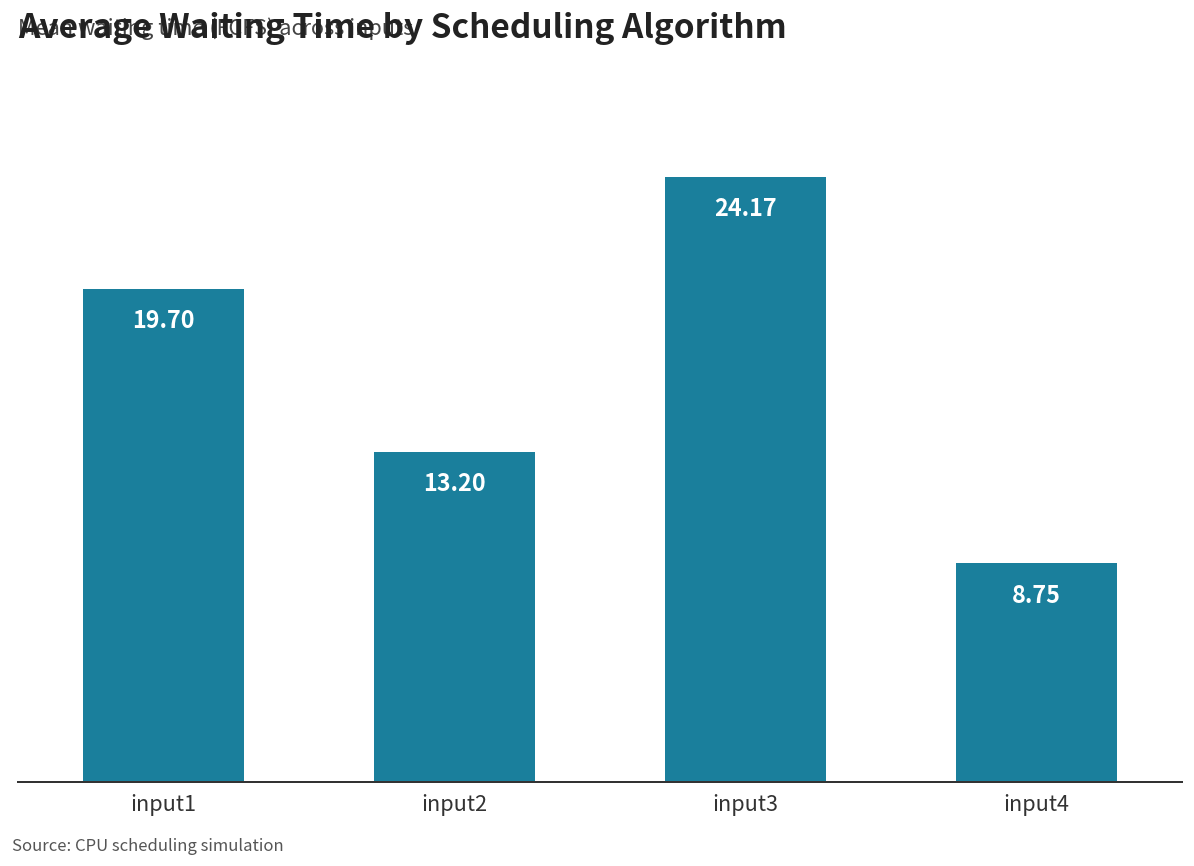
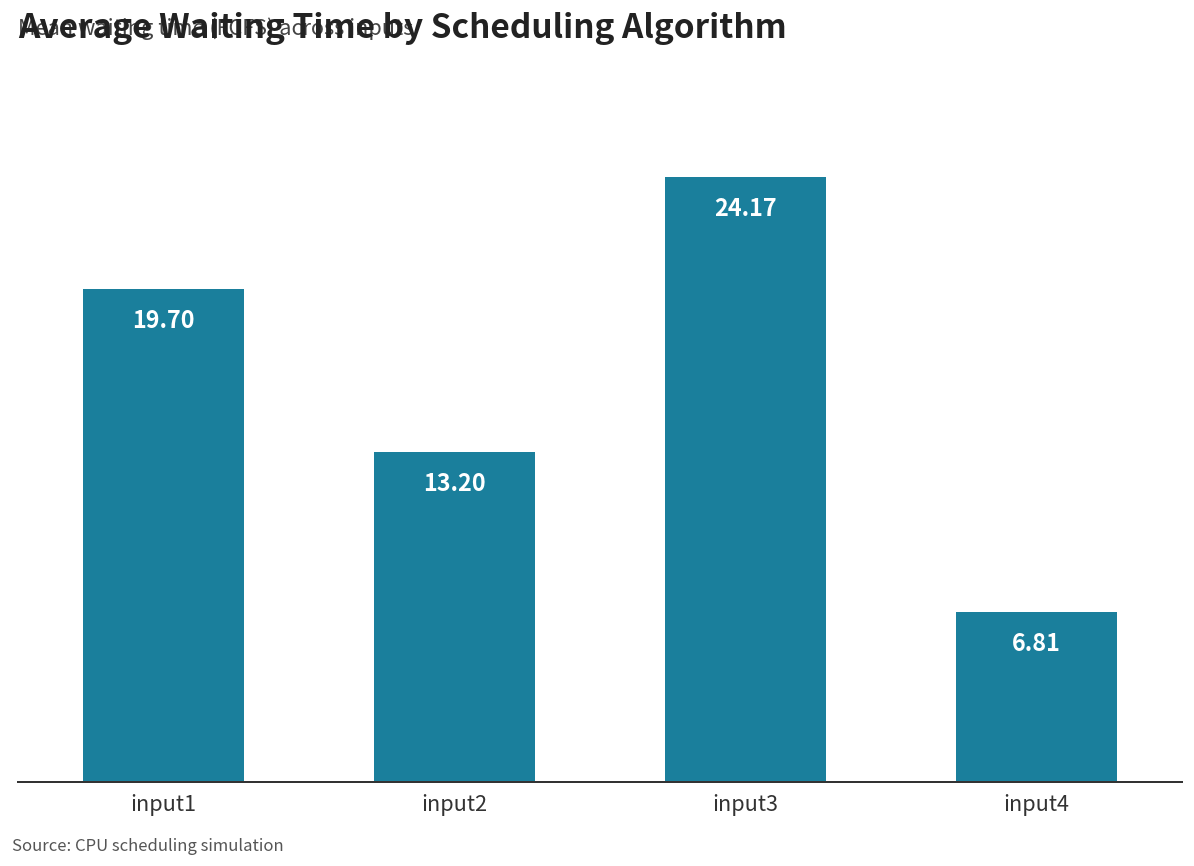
input4: 8.75 -> 6.81
